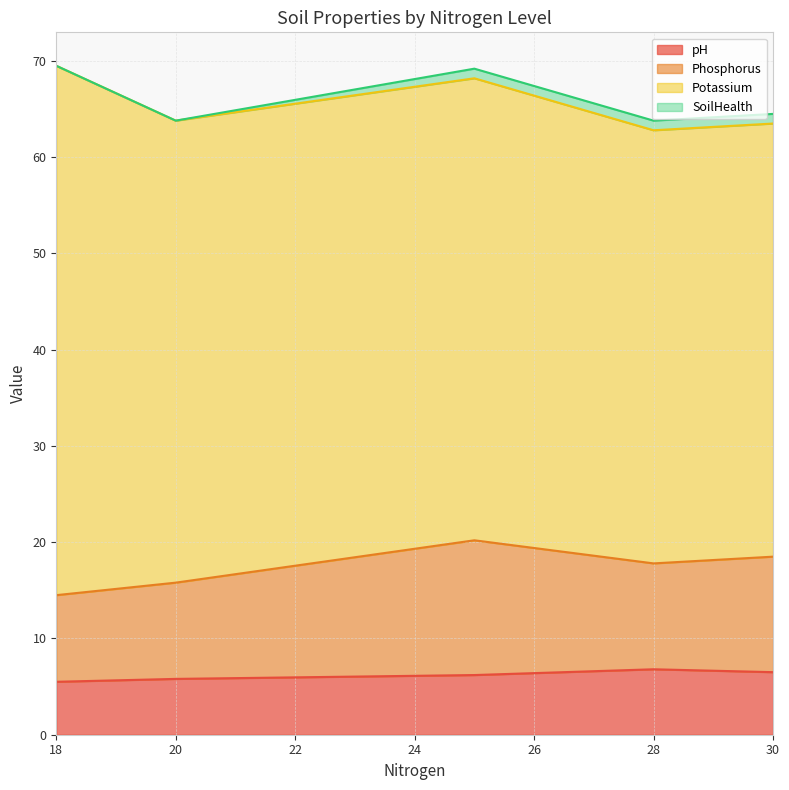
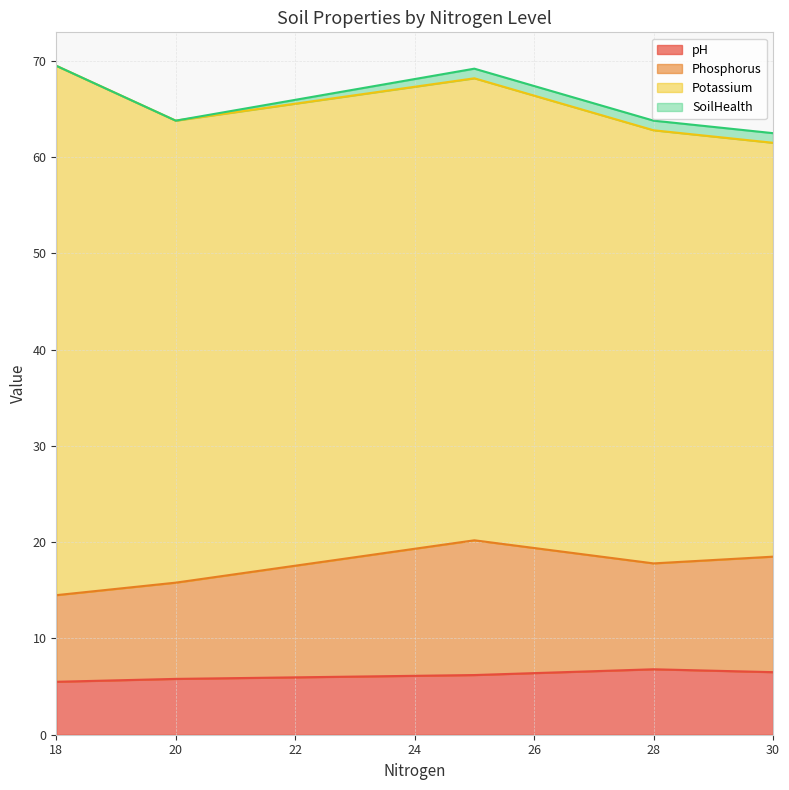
Potassium, 30: 45 -> 43
